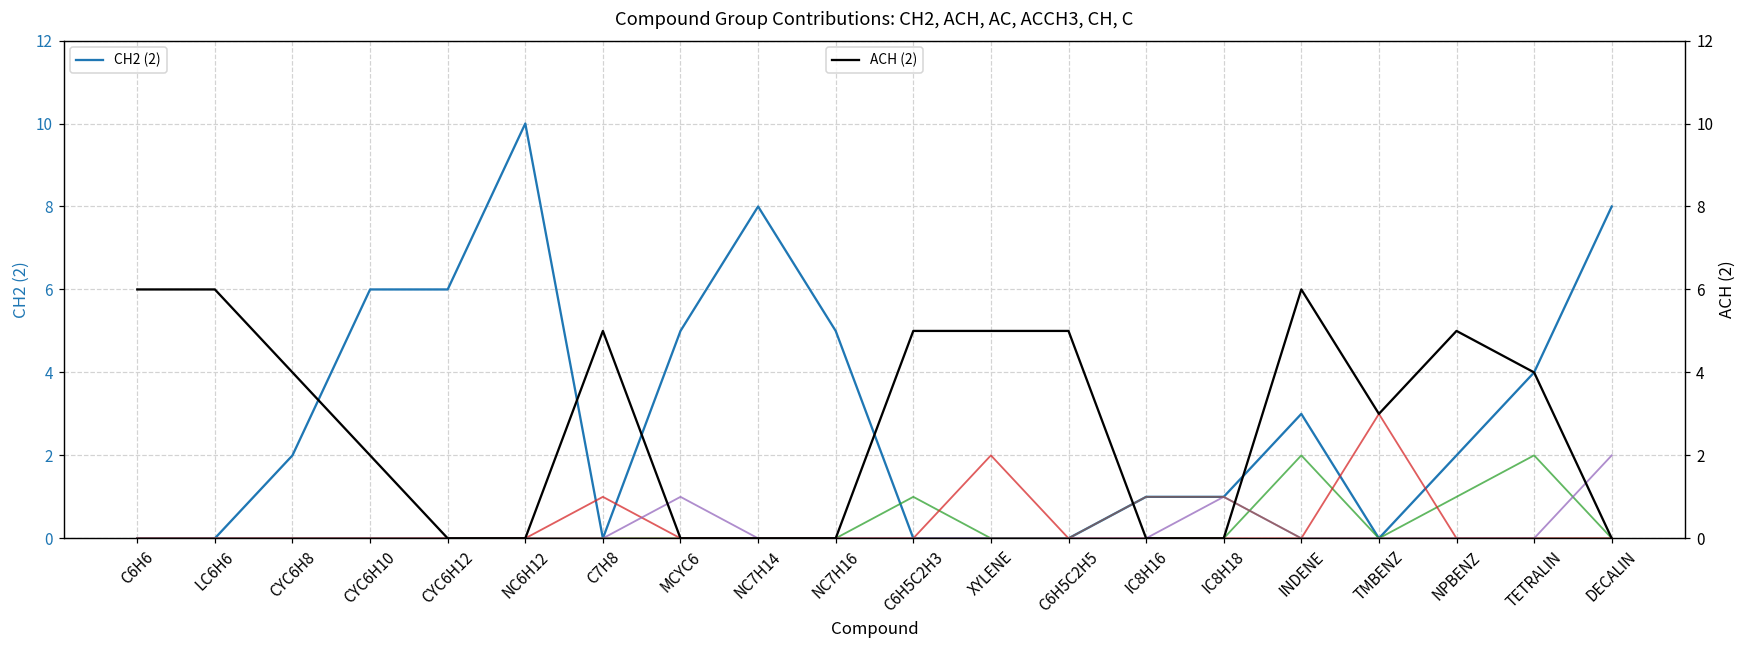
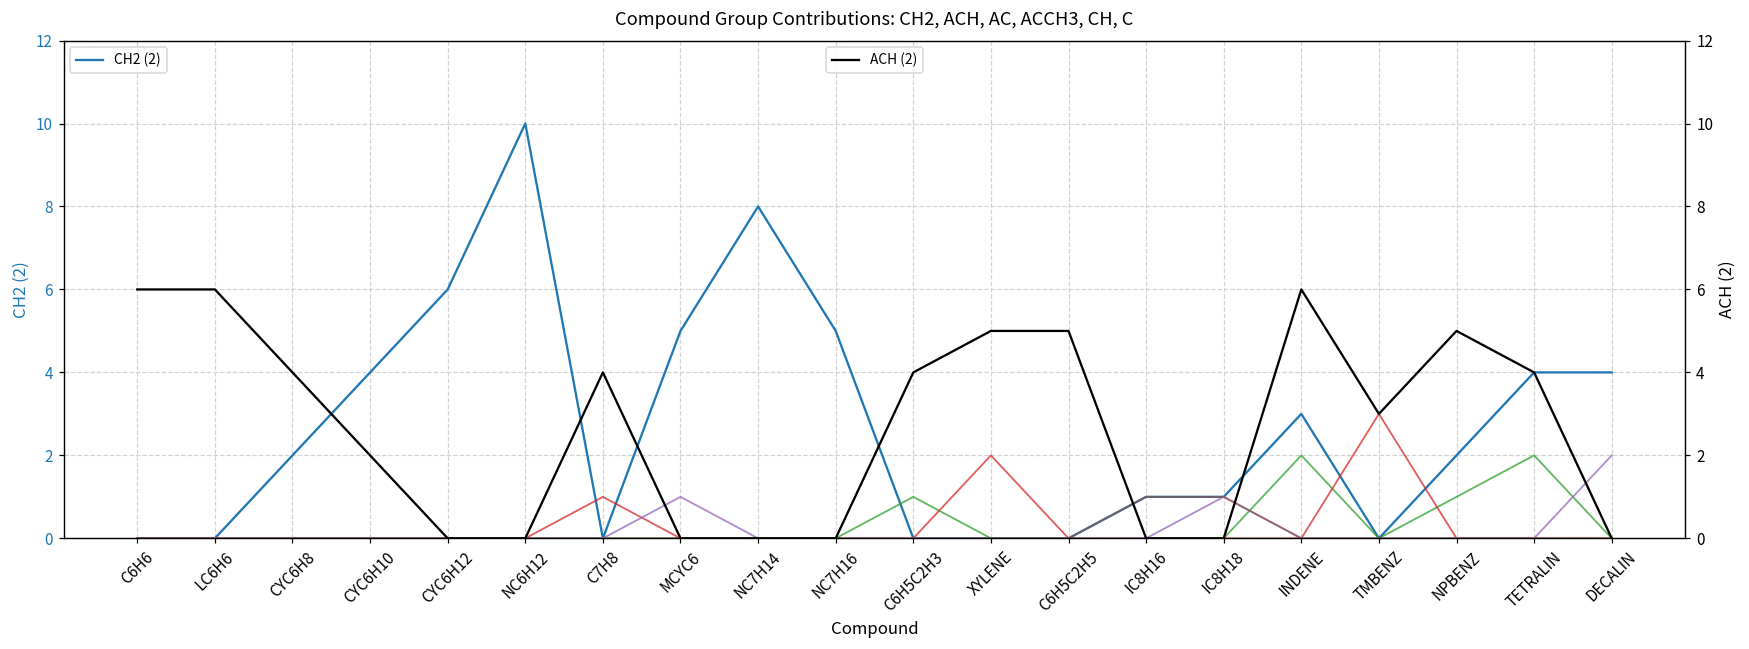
CH2 (2), CYC6H10: 6 -> 4
CH2 (2), DECALIN: 8 -> 4
ACH (2), C7H8: 5 -> 4
ACH (2), C6H5C2H3: 5 -> 4
